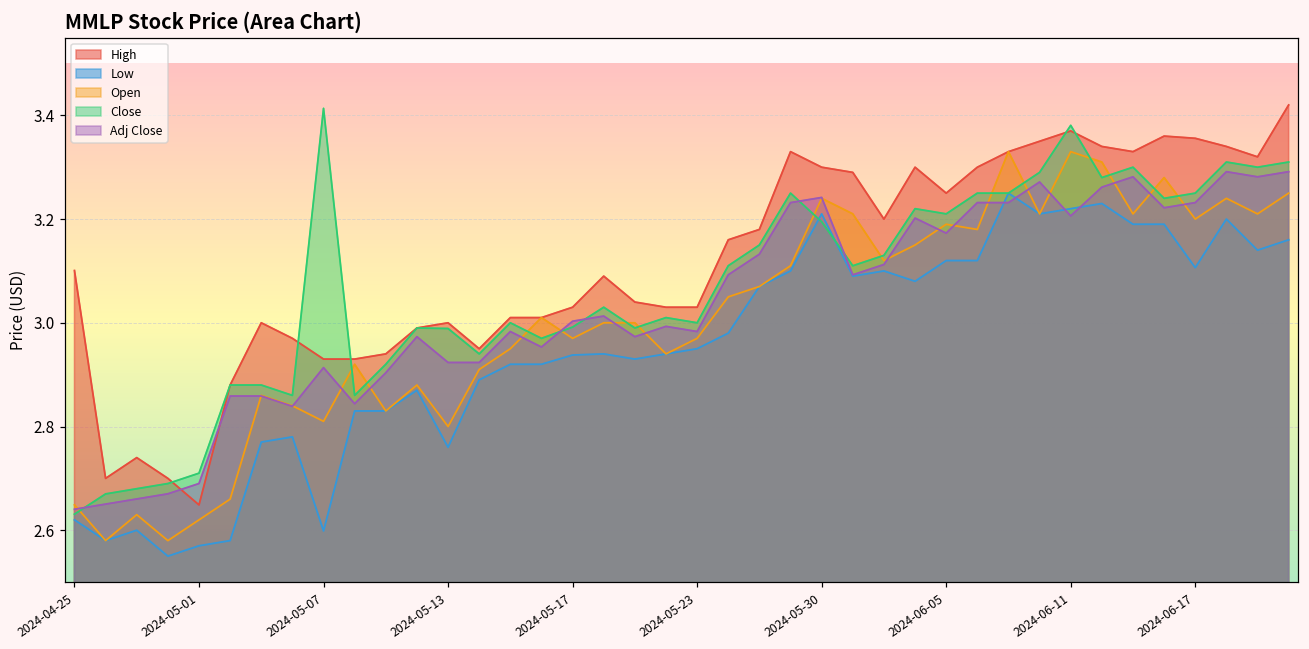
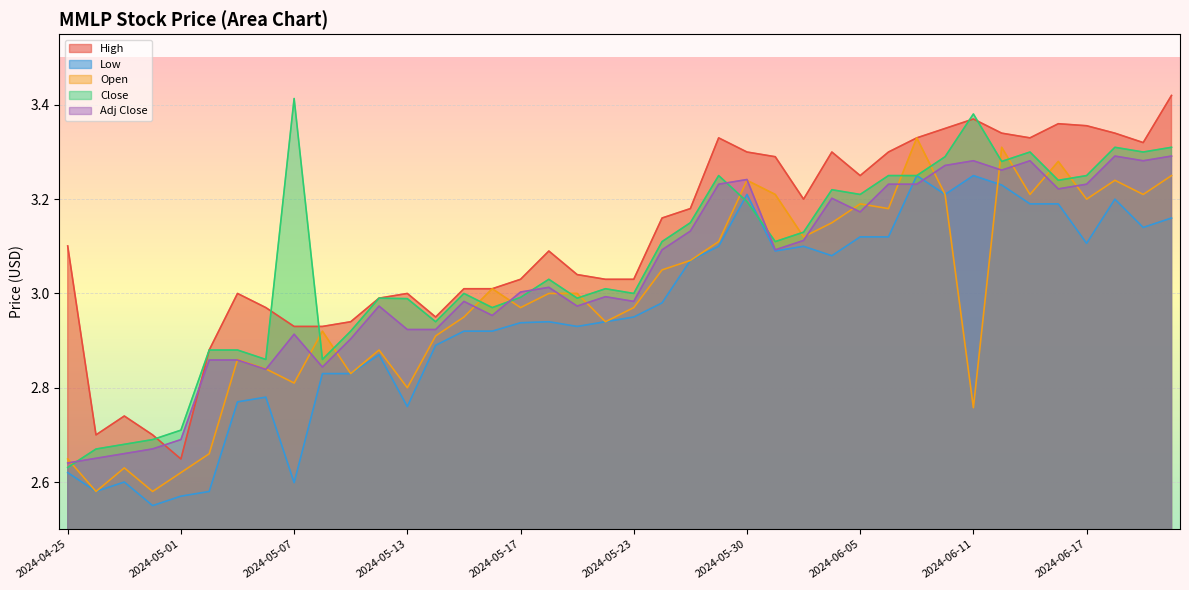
Low, 2024-06-11: 3.22 -> 3.25
Open, 2024-06-11: 3.33 -> 2.76
Adj Close, 2024-06-11: 3.21 -> 3.28
